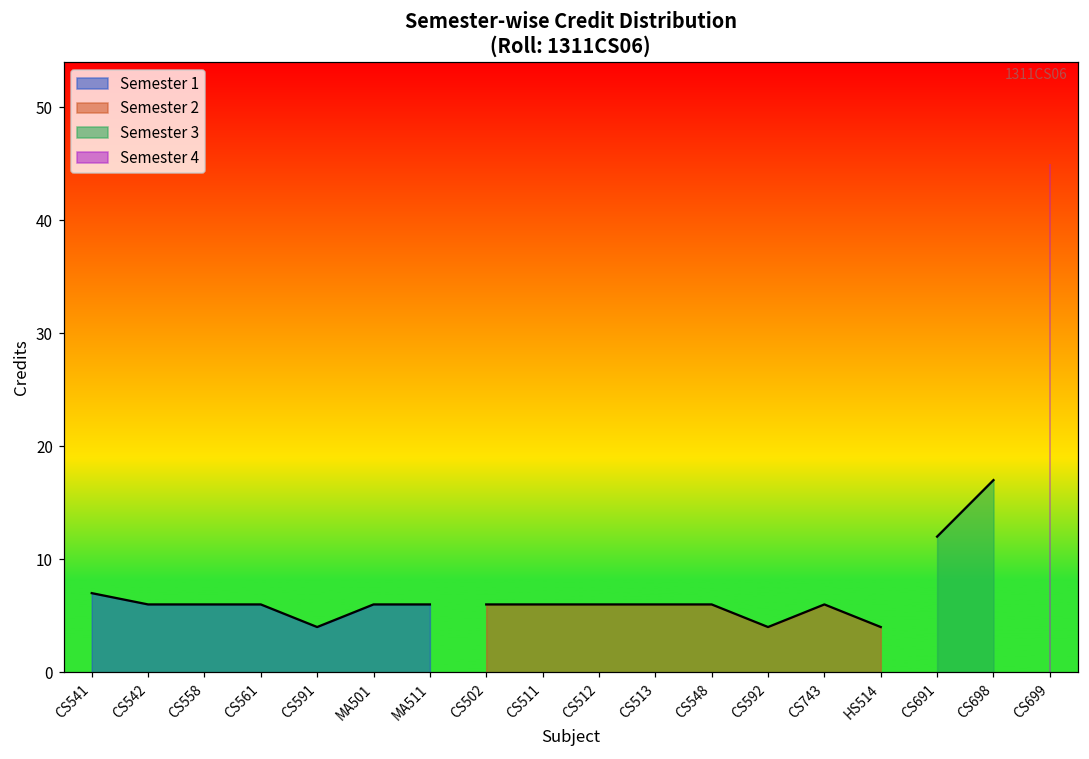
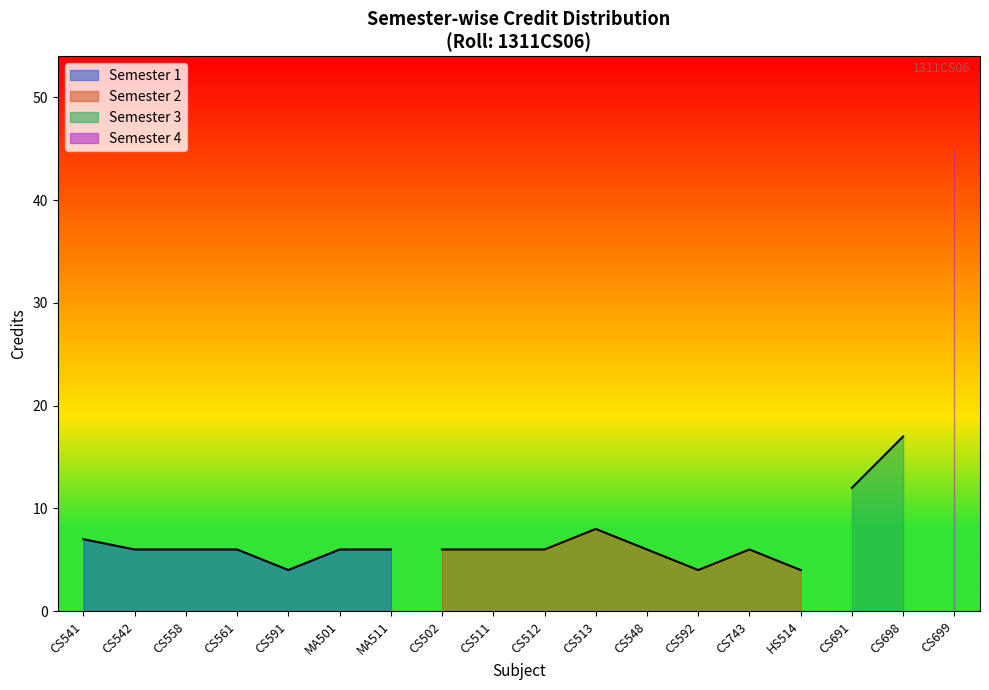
Semester 2, CS513: 6 -> 8
